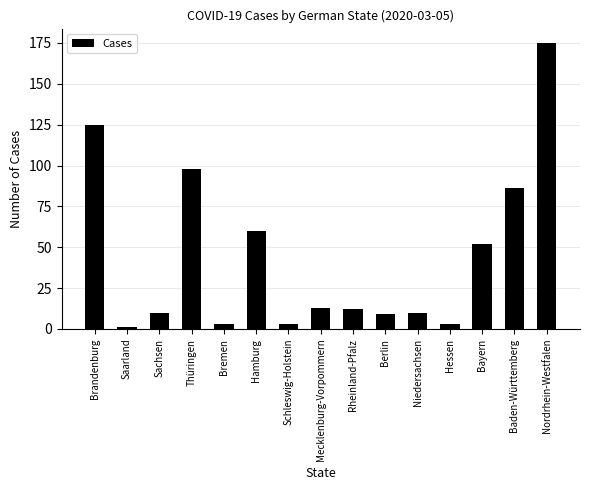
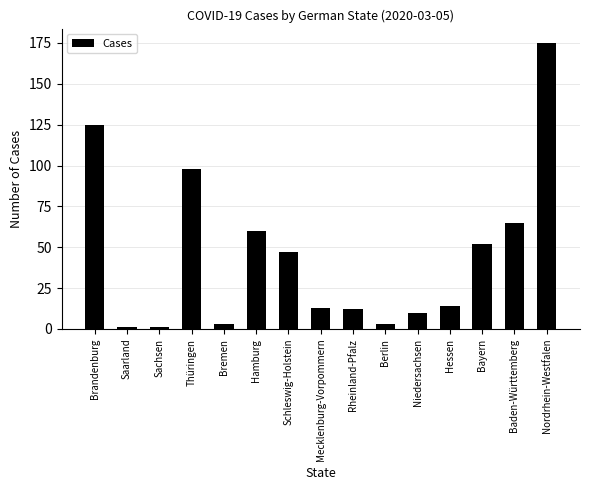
Sachsen: 10 -> 1
Schleswig-Holstein: 3 -> 47
Berlin: 9 -> 3
Hessen: 3 -> 14
Baden-Württemberg: 86 -> 65
